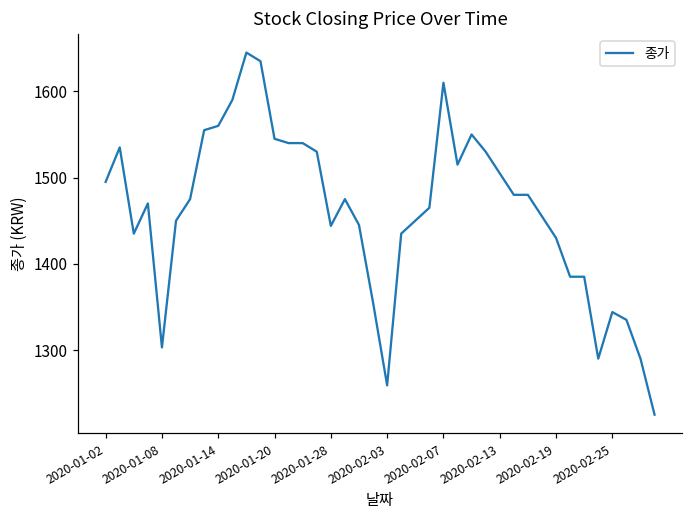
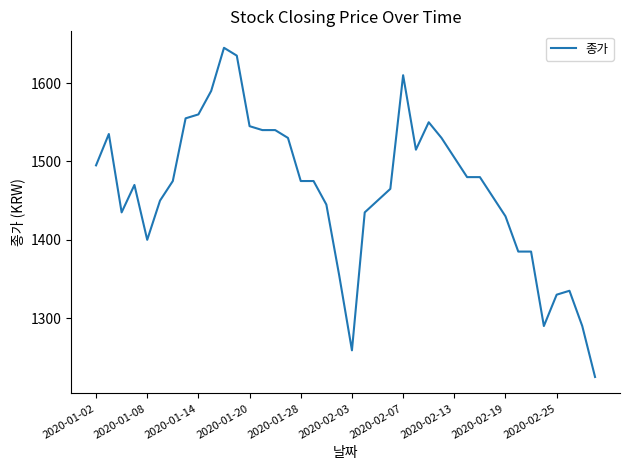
2020-01-08: 1300 -> 1400
2020-01-28: 1440 -> 1480
2020-02-25: 1340 -> 1330
